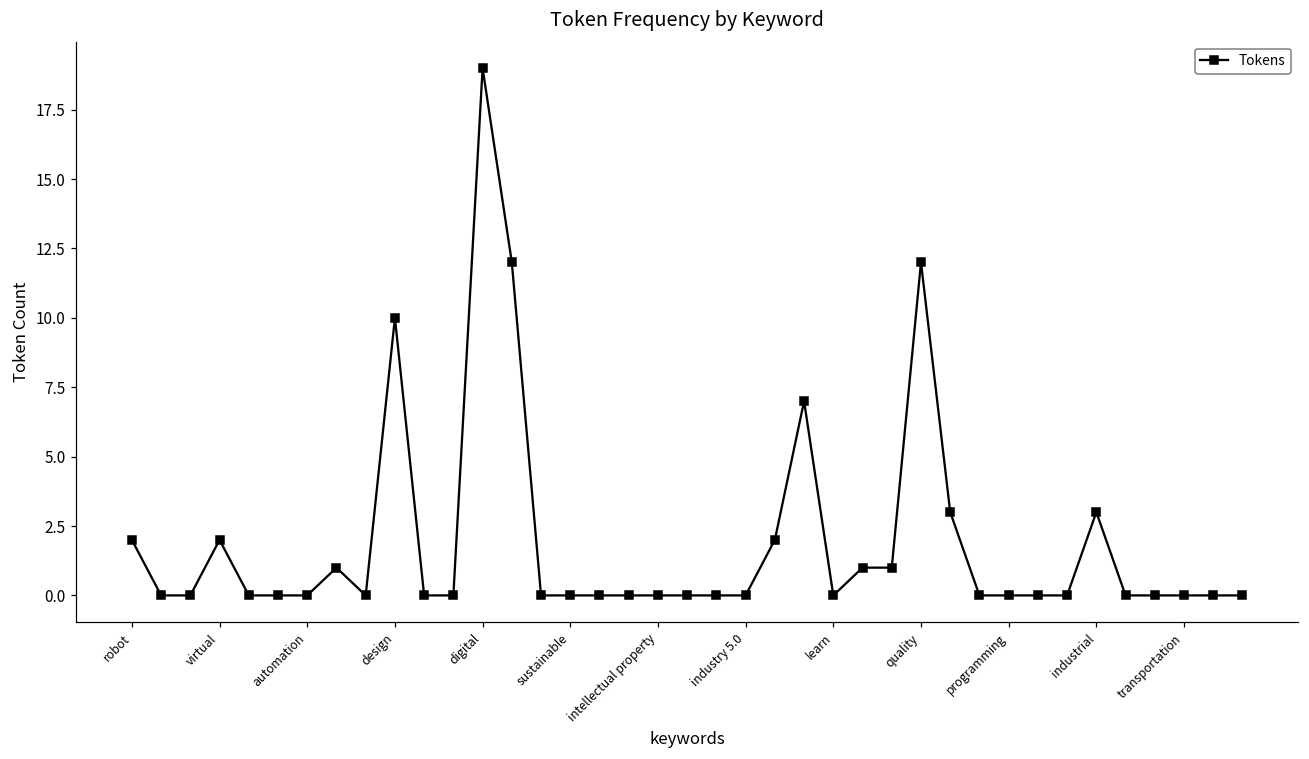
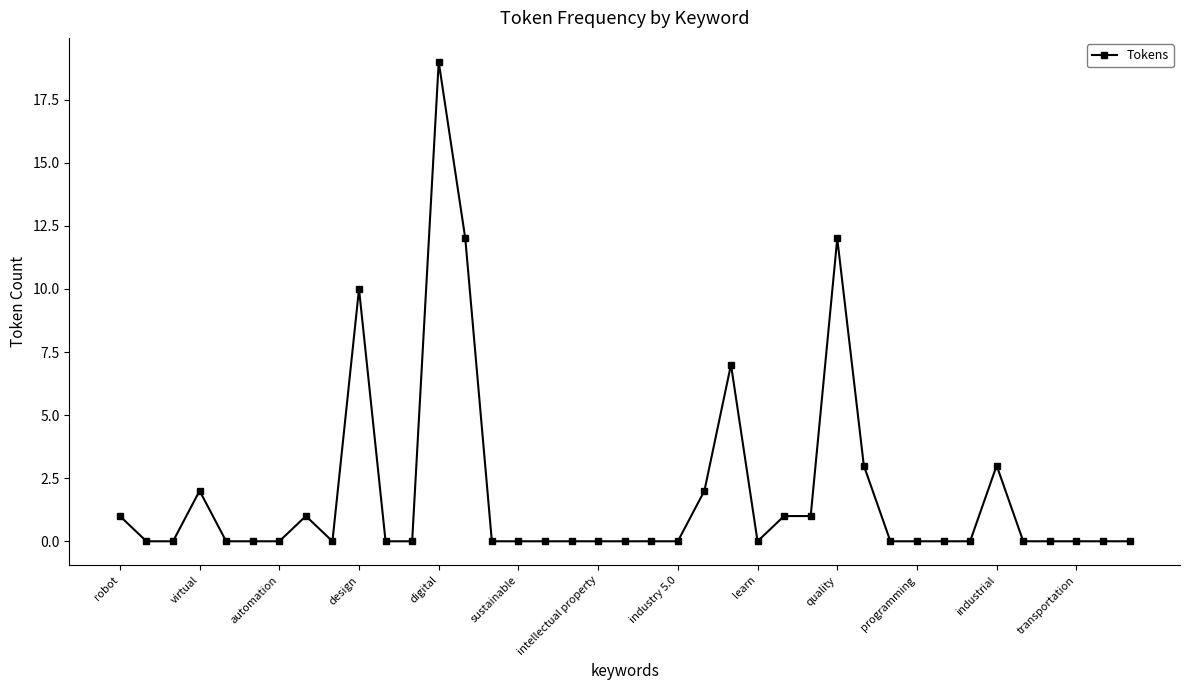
robot: 2 -> 1
